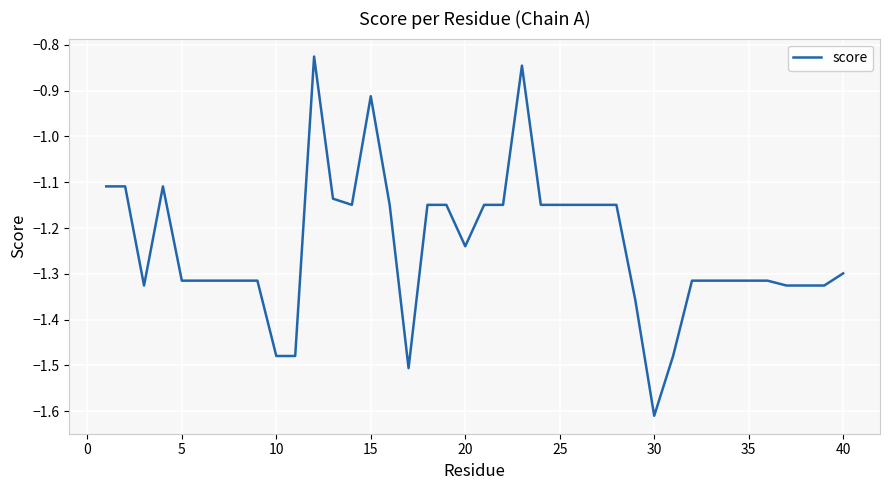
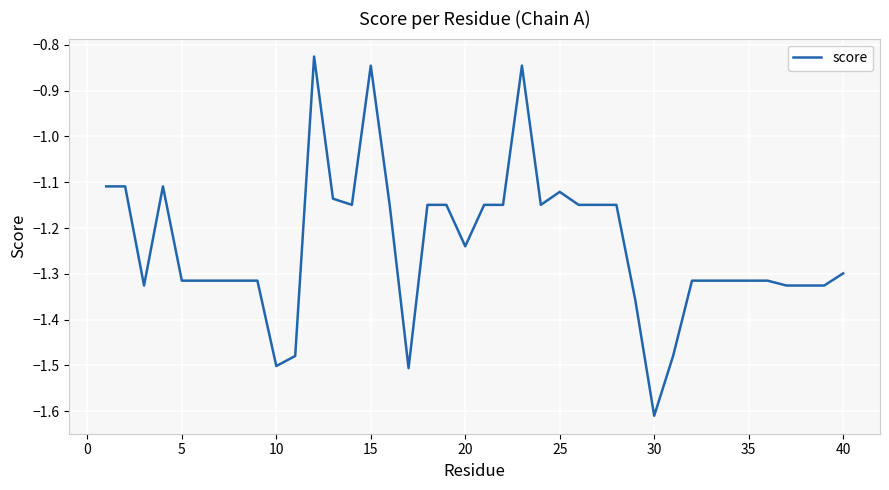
10: -1.48 -> -1.50
15: -0.91 -> -0.85
25: -1.15 -> -1.12
